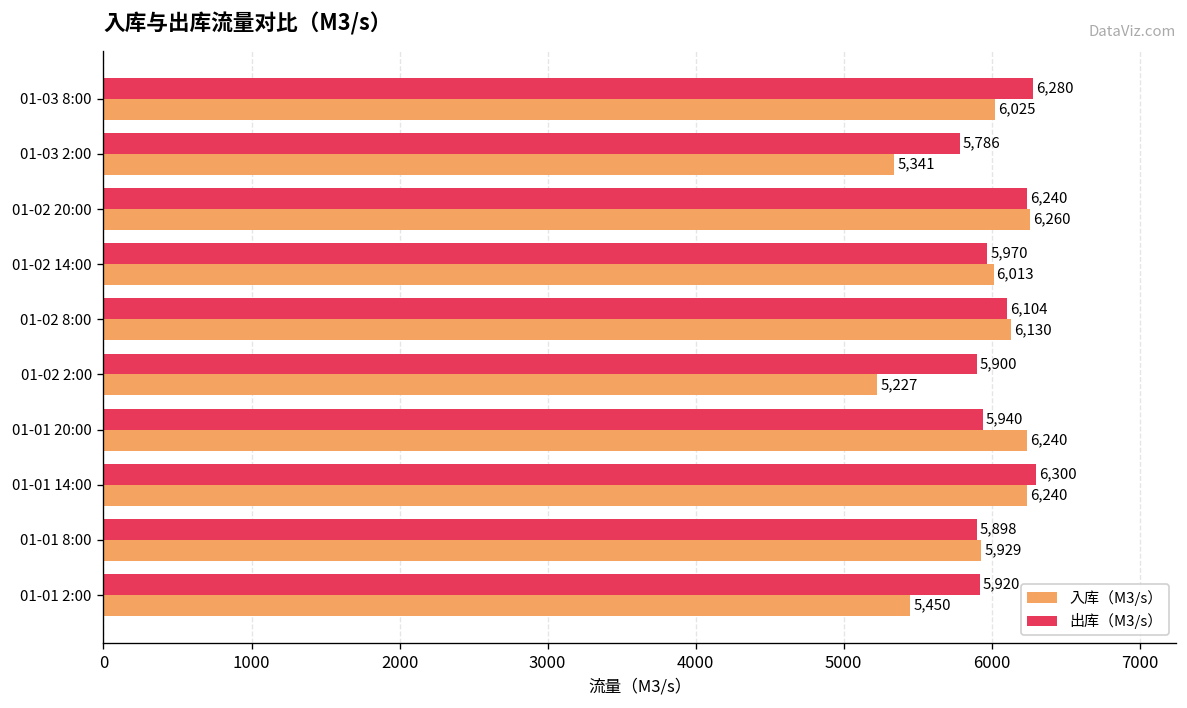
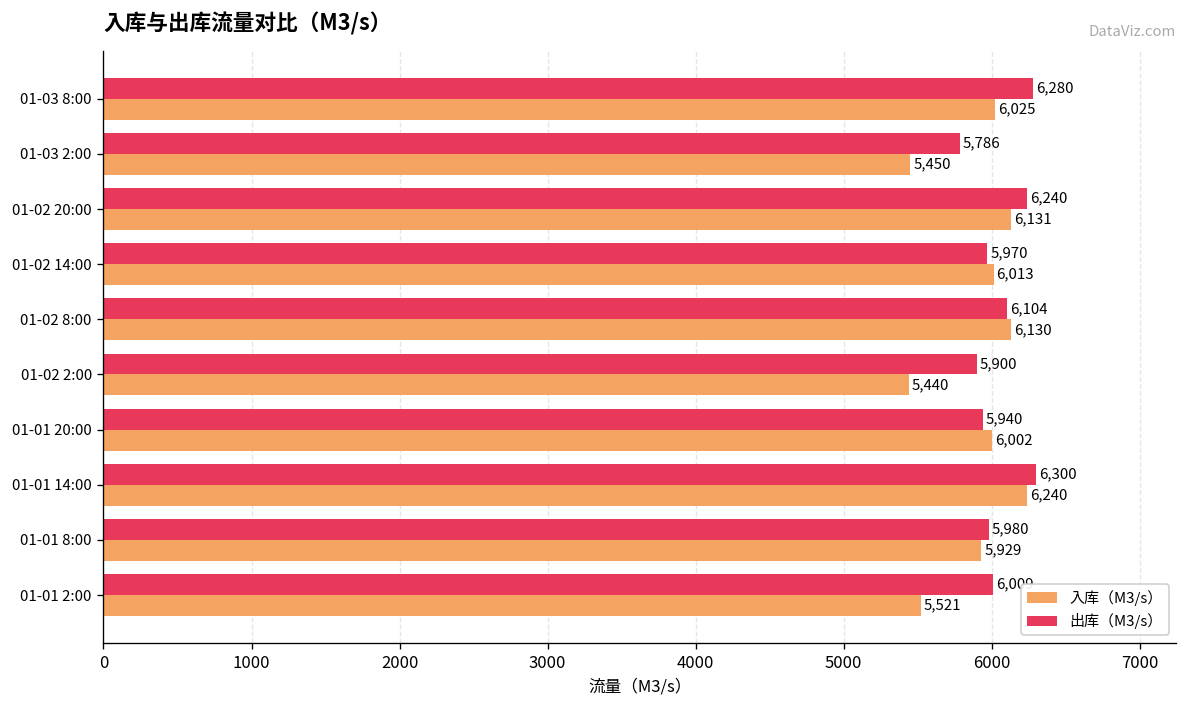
入库（M3/s）, 01-03 2:00: 5,341 -> 5,450
入库（M3/s）, 01-02 20:00: 6,260 -> 6,131
入库（M3/s）, 01-02 2:00: 5,227 -> 5,440
入库（M3/s）, 01-01 20:00: 6,240 -> 6,002
出库（M3/s）, 01-01 8:00: 5,898 -> 5,980
出库（M3/s）, 01-01 2:00: 5920 -> 6010
入库（M3/s）, 01-01 2:00: 5,450 -> 5,521
